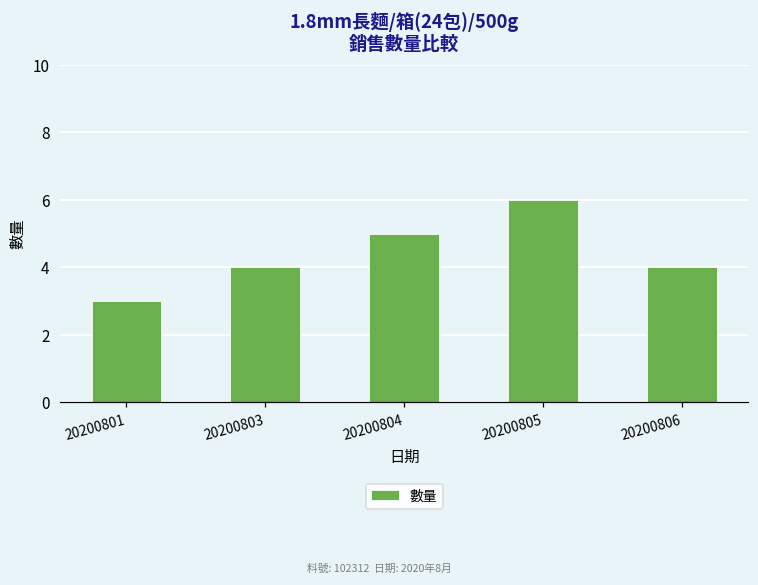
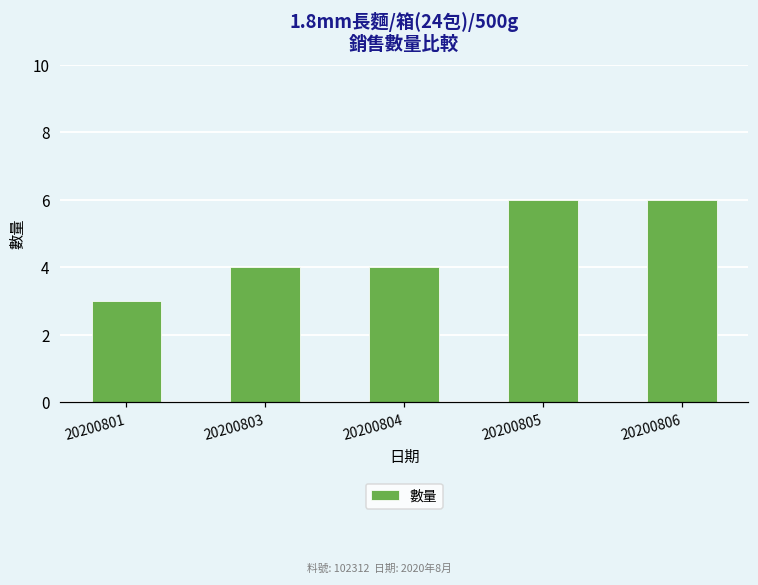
20200804: 5 -> 4
20200806: 4 -> 6
